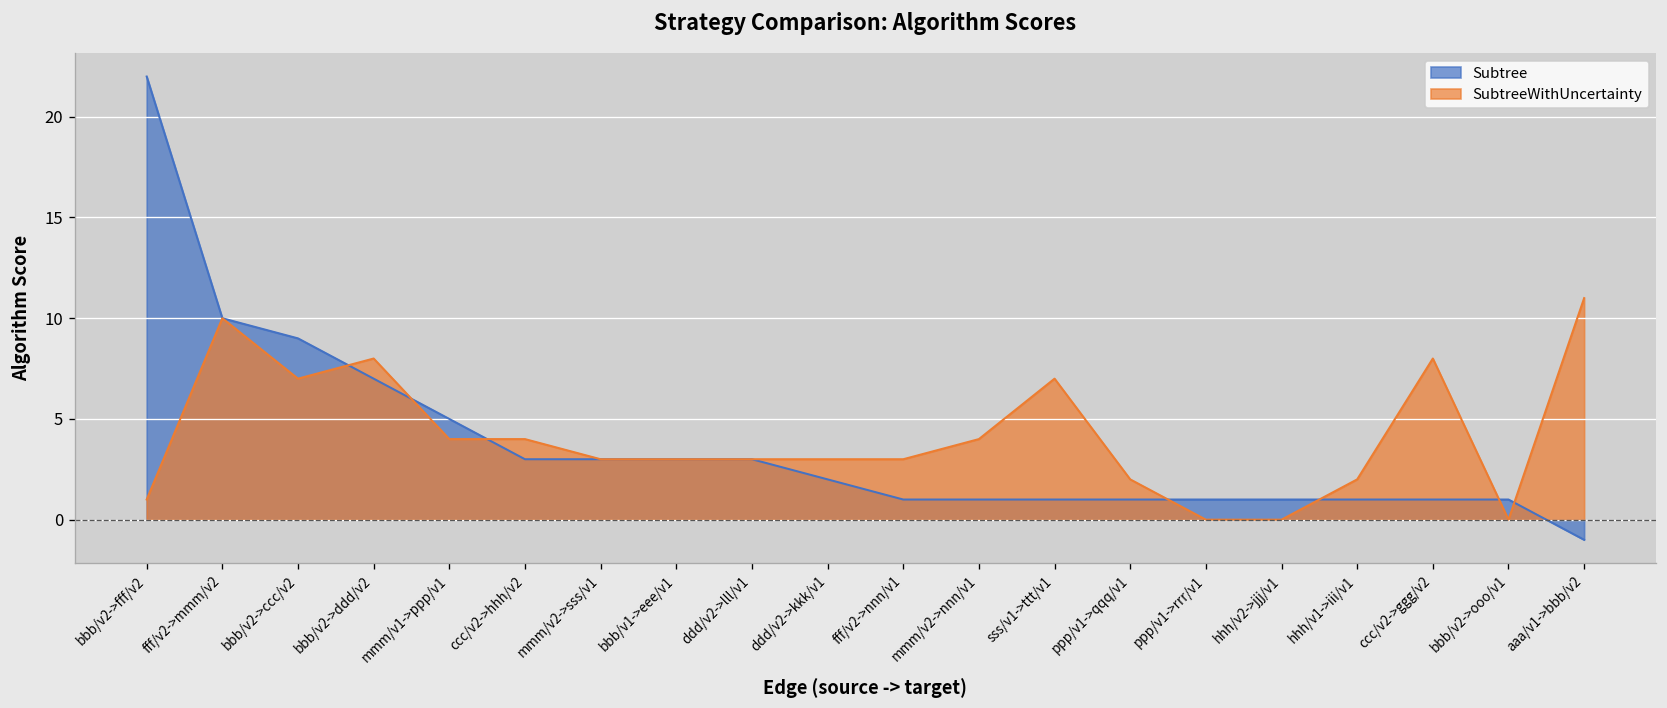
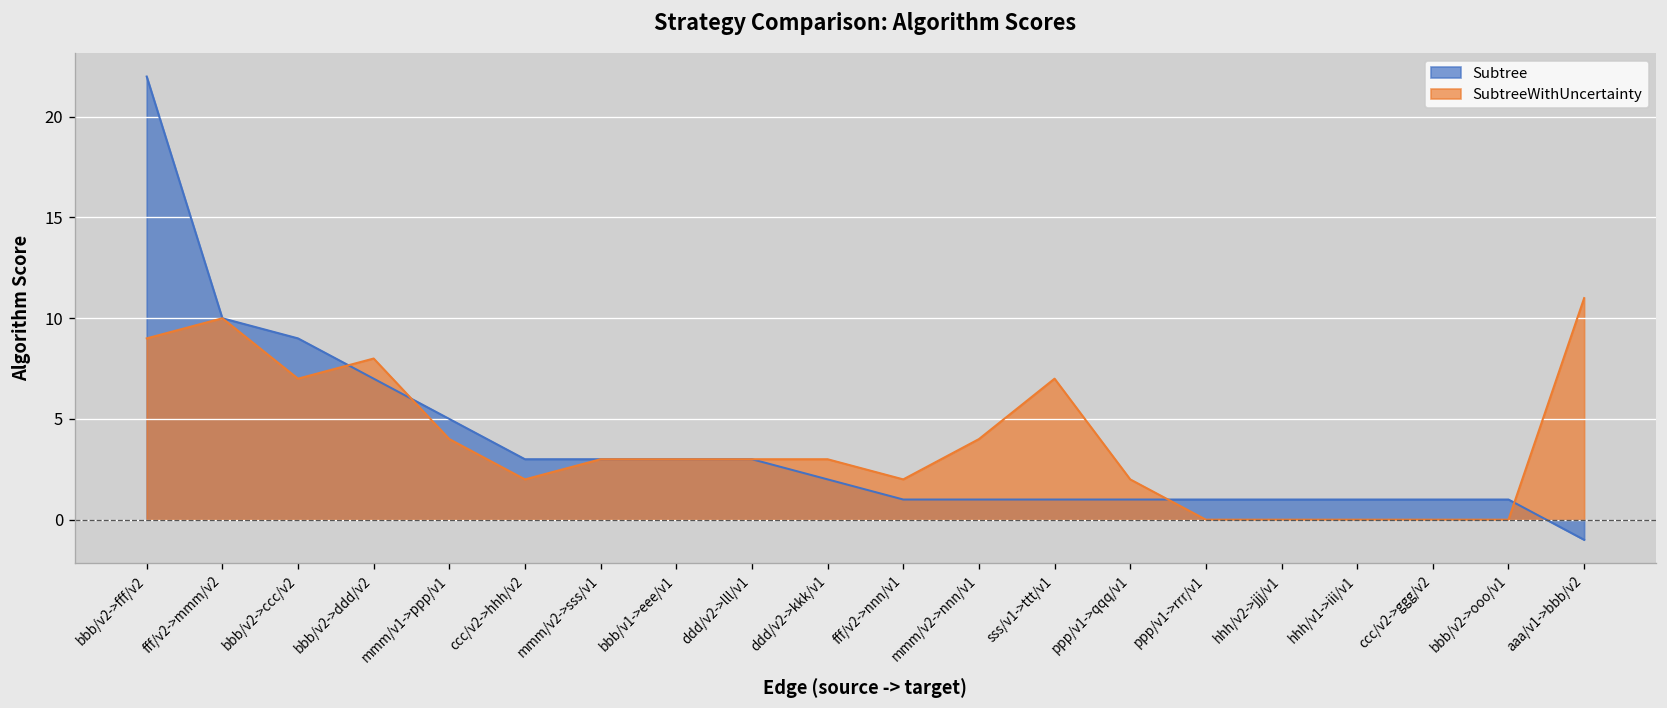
SubtreeWithUncertainty, bbb/v2->fff/v2: 1 -> 9
SubtreeWithUncertainty, ccc/v2->hhh/v2: 4 -> 2
SubtreeWithUncertainty, fff/v2->nnn/v1: 3 -> 2
SubtreeWithUncertainty, hhh/v1->iii/v1: 2 -> 0
SubtreeWithUncertainty, ccc/v2->ggg/v2: 8 -> 0
